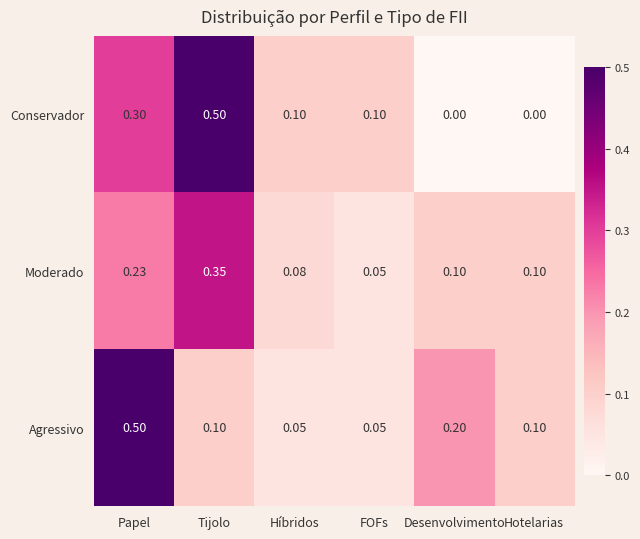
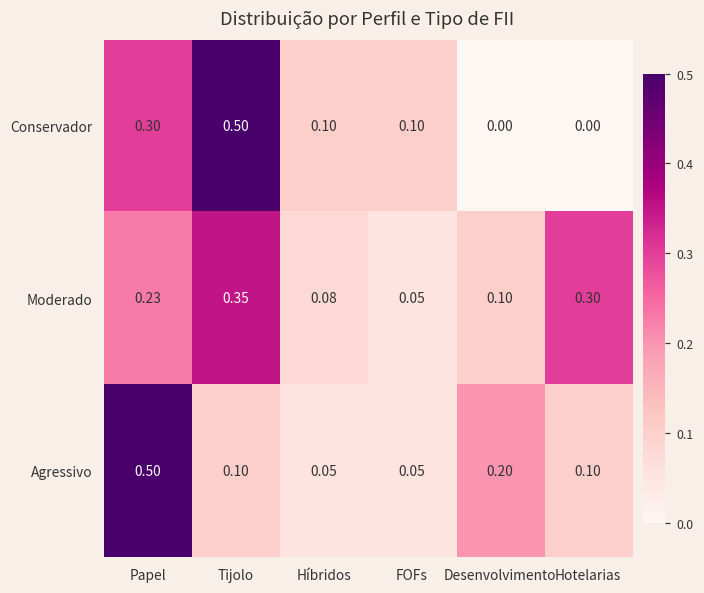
Moderado, Hotelarias: 0.10 -> 0.30
